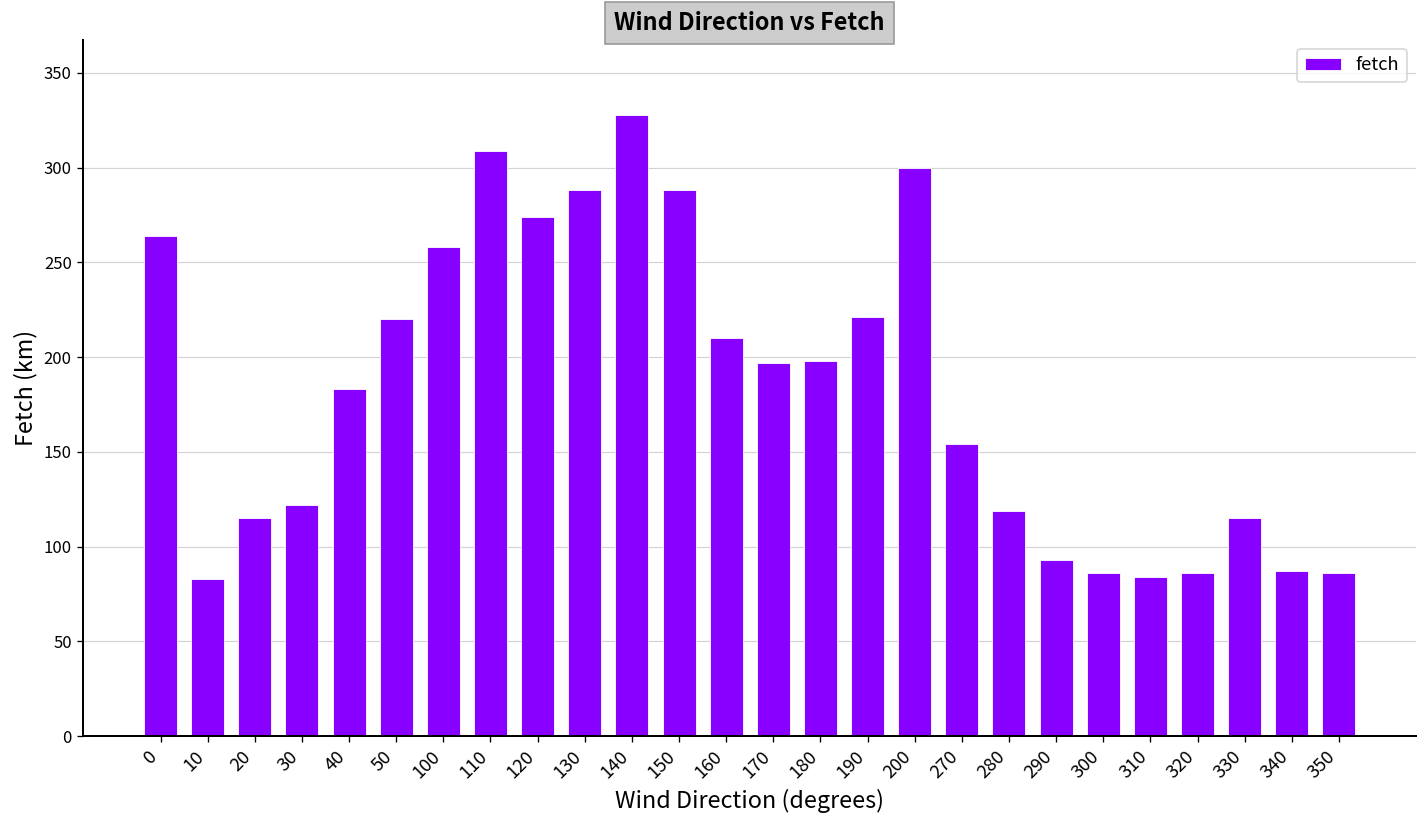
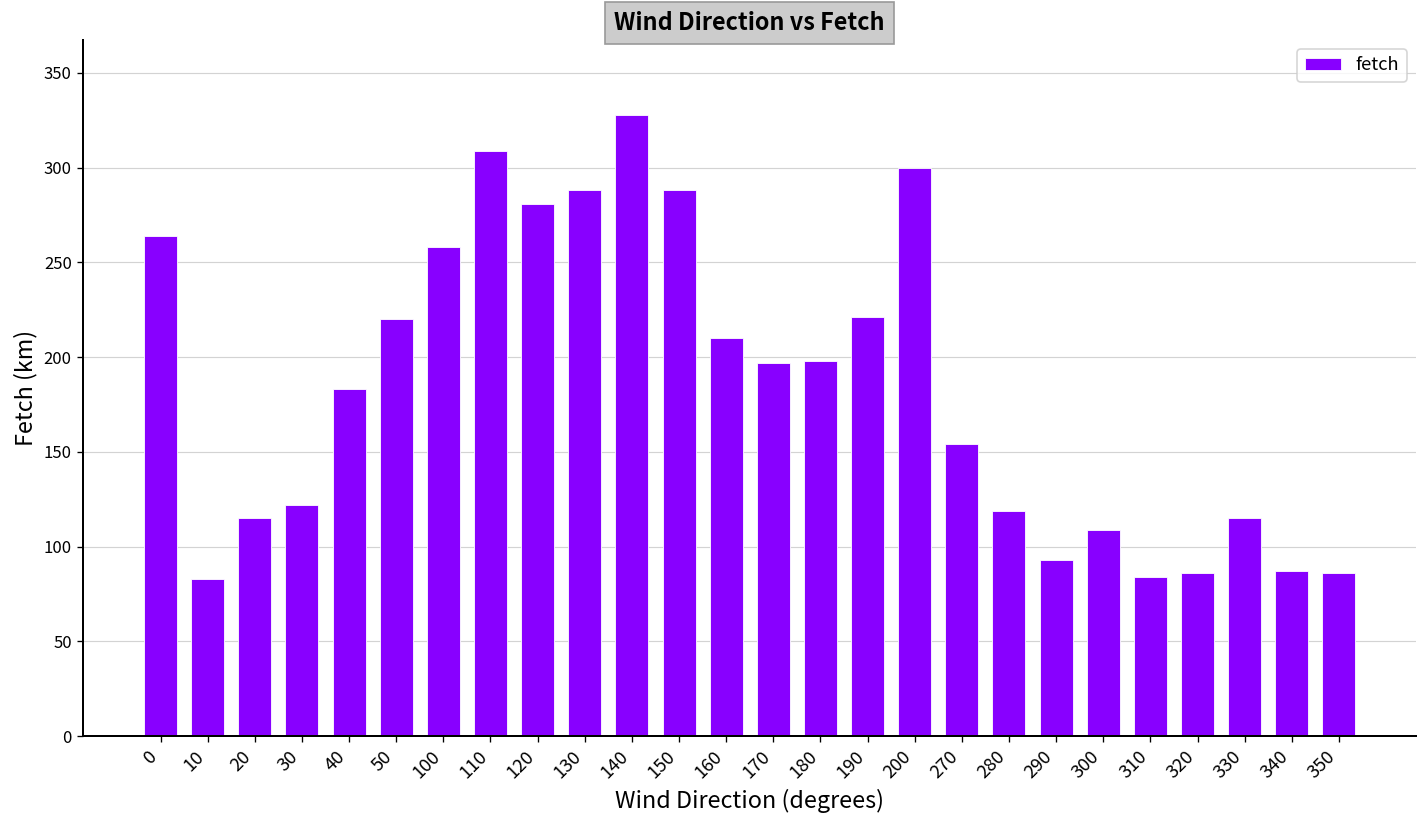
120: 274 -> 281
300: 86 -> 109
